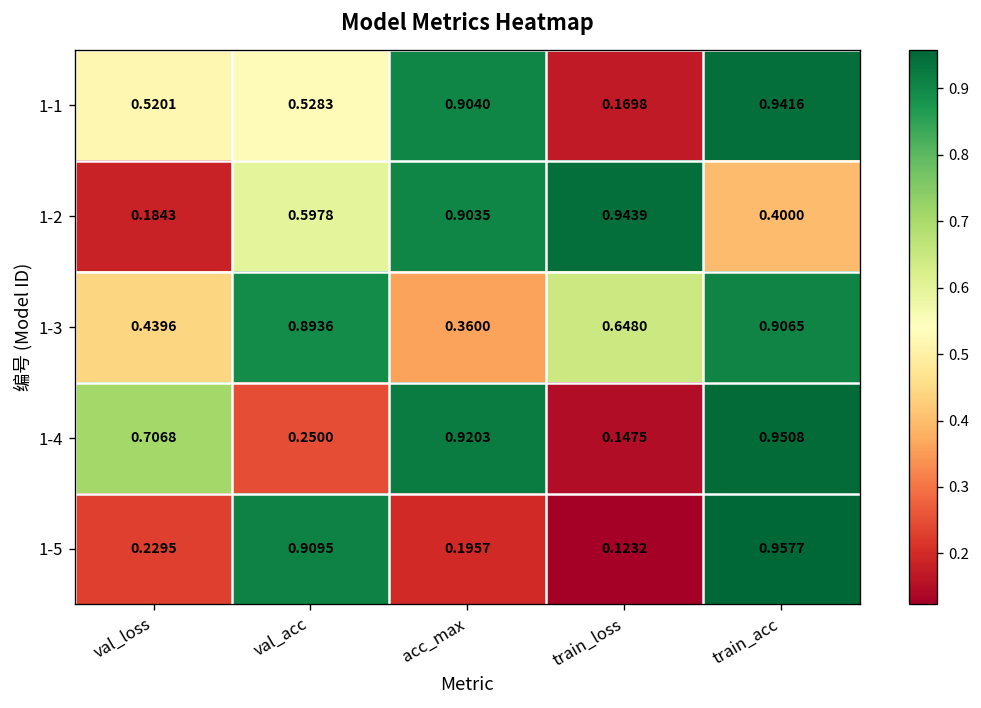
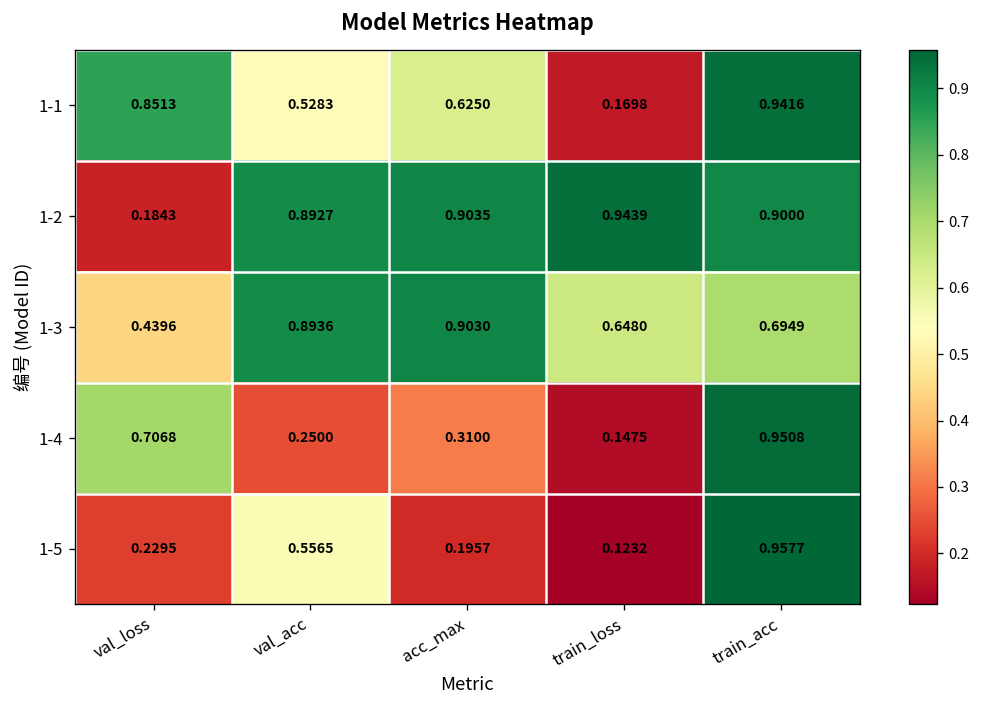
1-1, val_loss: 0.5201 -> 0.8513
1-1, acc_max: 0.9040 -> 0.6250
1-2, val_acc: 0.5978 -> 0.8927
1-2, train_acc: 0.4000 -> 0.9000
1-3, acc_max: 0.3600 -> 0.9030
1-3, train_acc: 0.9065 -> 0.6949
1-4, acc_max: 0.9203 -> 0.3100
1-5, val_acc: 0.9095 -> 0.5565
